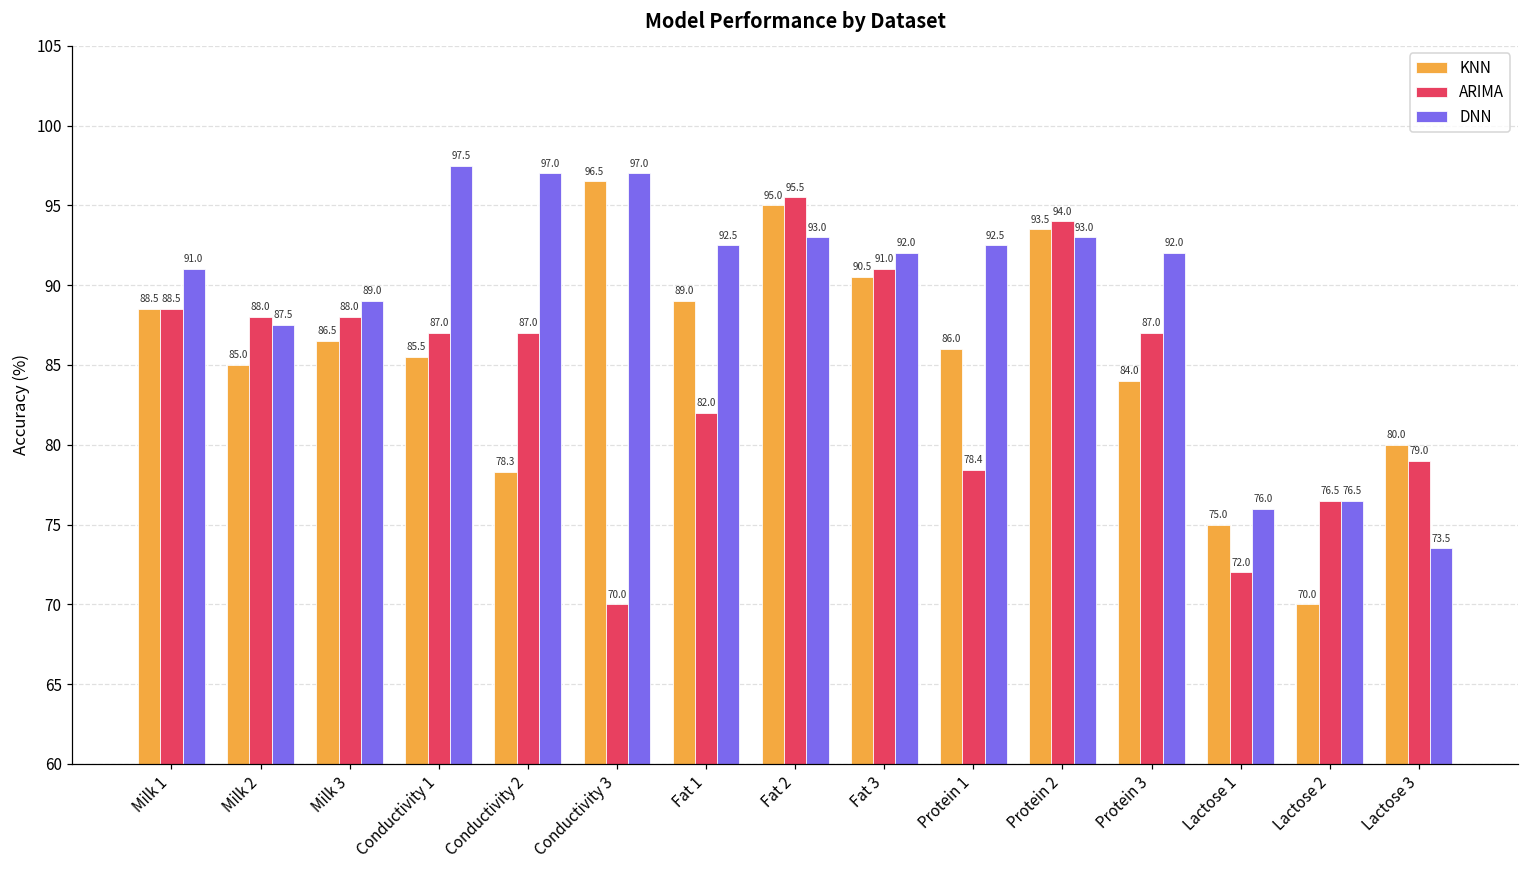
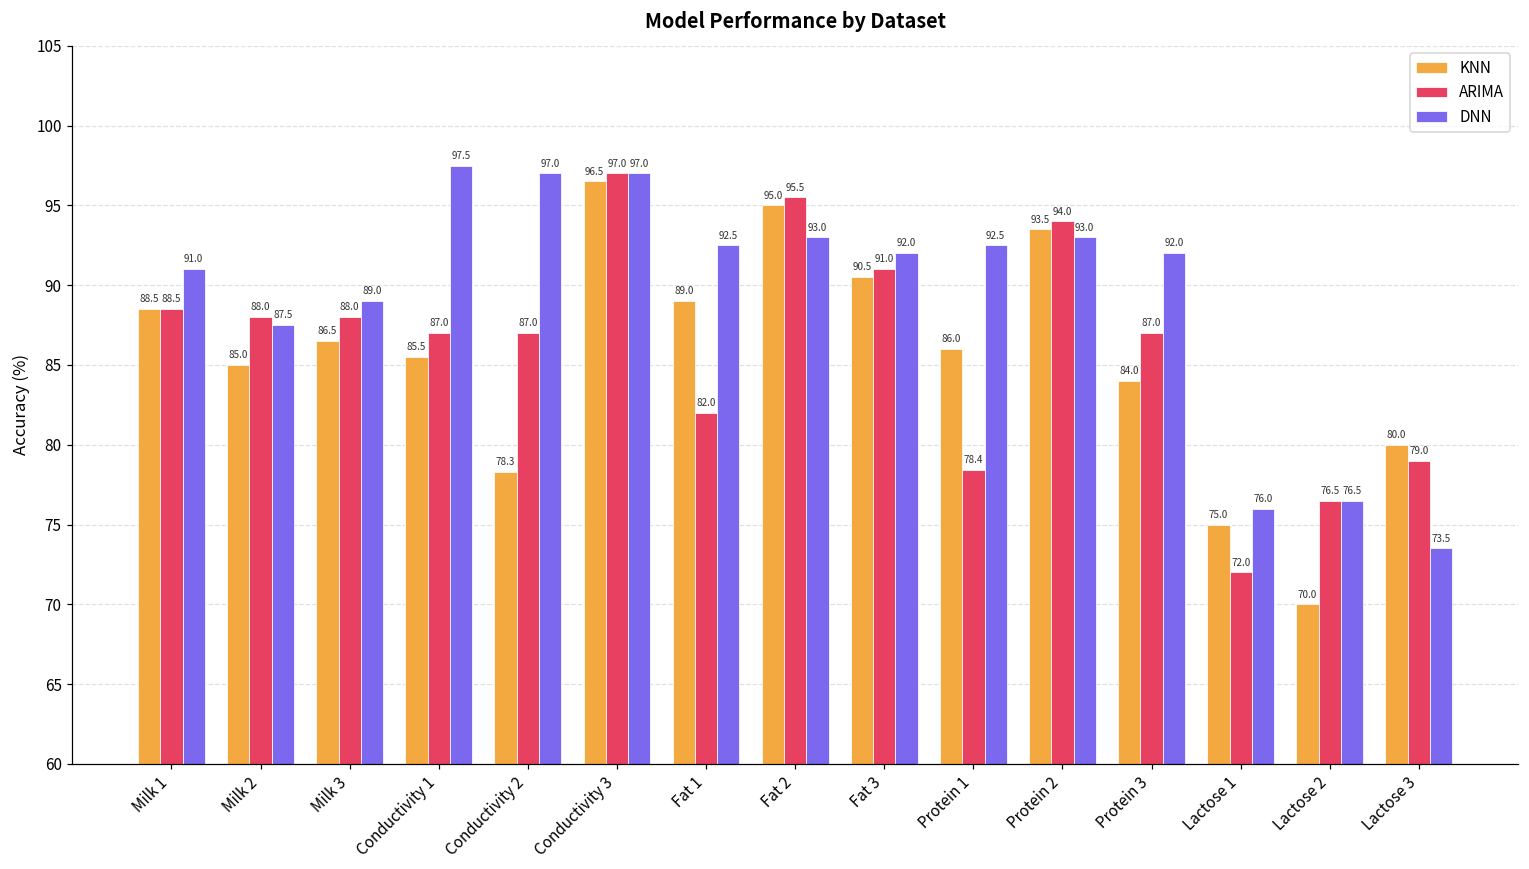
ARIMA, Conductivity 3: 70.0 -> 97.0
